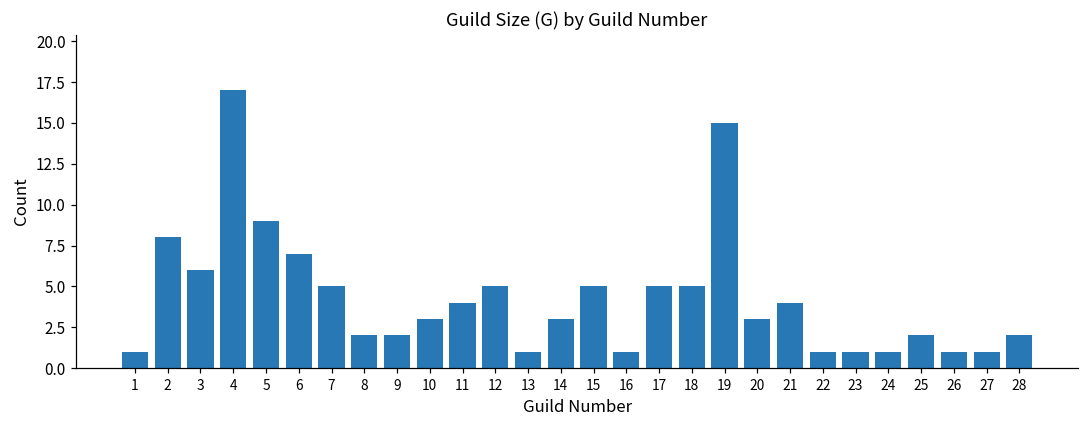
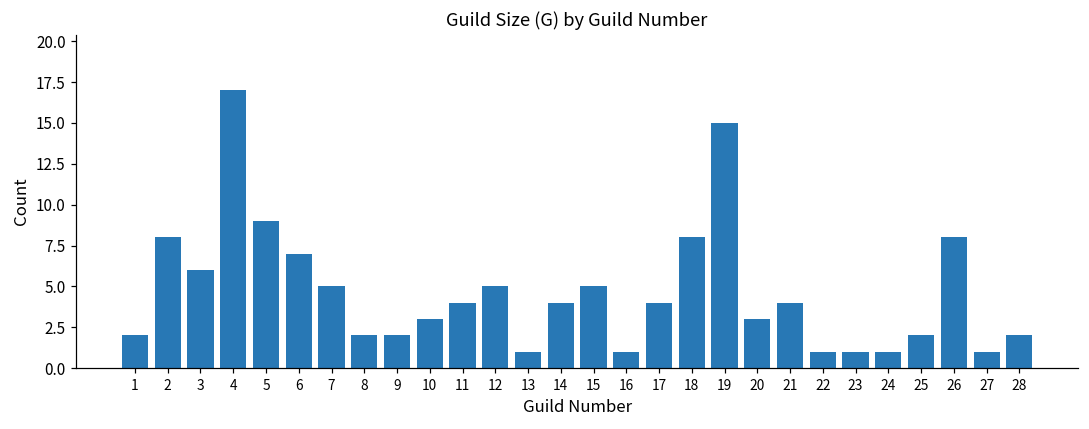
1: 1 -> 2
14: 3 -> 4
17: 5 -> 4
18: 5 -> 8
26: 1 -> 8
